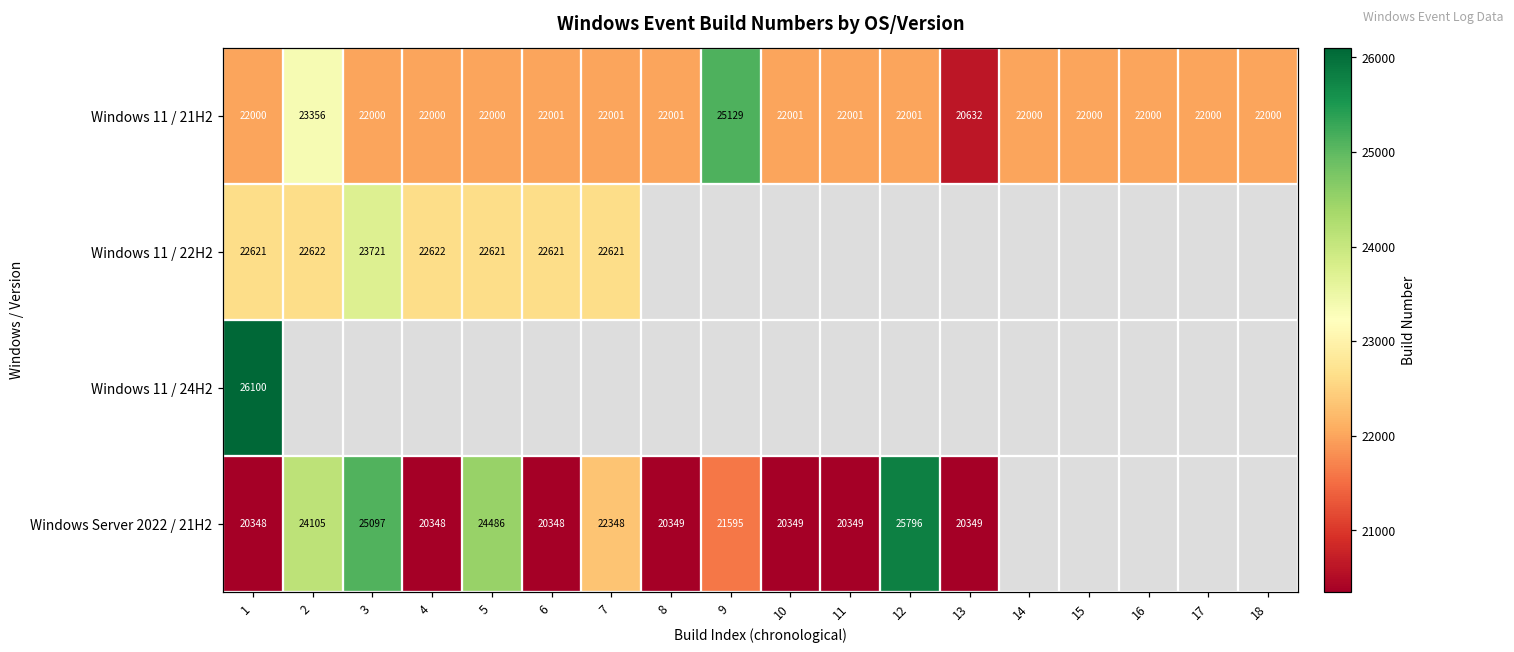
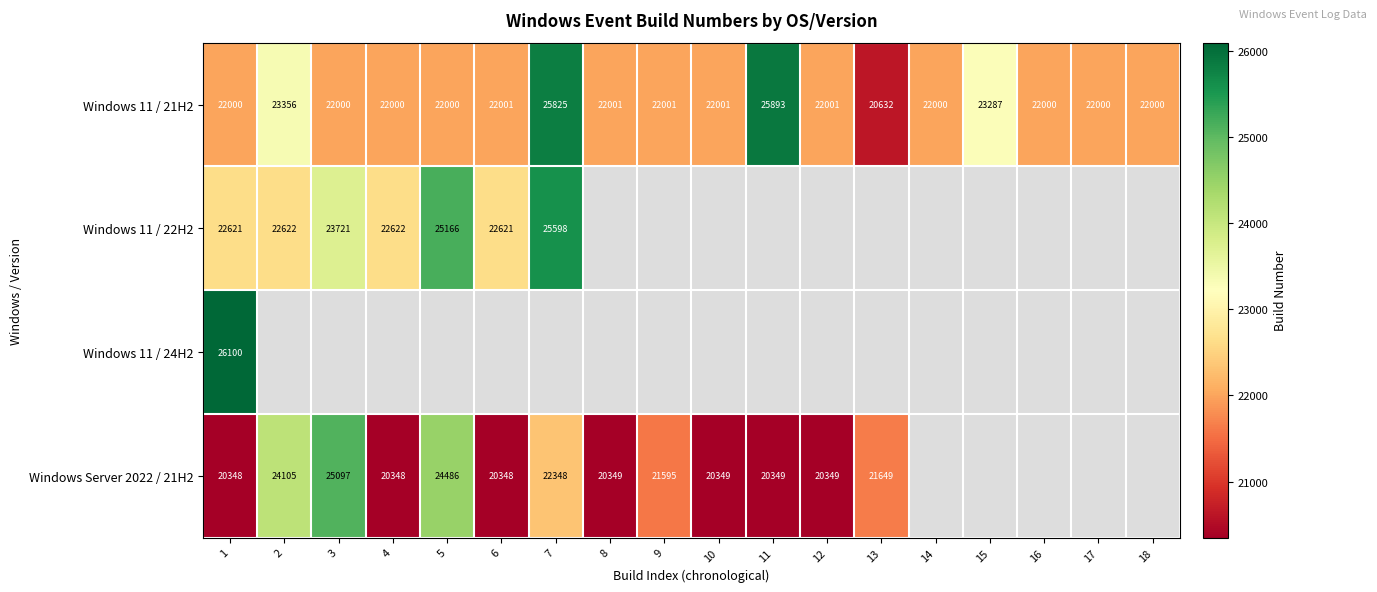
Windows 11 / 21H2, 7: 22001 -> 25825
Windows 11 / 21H2, 9: 25129 -> 22001
Windows 11 / 21H2, 11: 22001 -> 25893
Windows 11 / 21H2, 15: 22000 -> 23287
Windows 11 / 22H2, 5: 22621 -> 25166
Windows 11 / 22H2, 7: 22621 -> 25598
Windows Server 2022 / 21H2, 12: 25796 -> 20349
Windows Server 2022 / 21H2, 13: 20349 -> 21649
